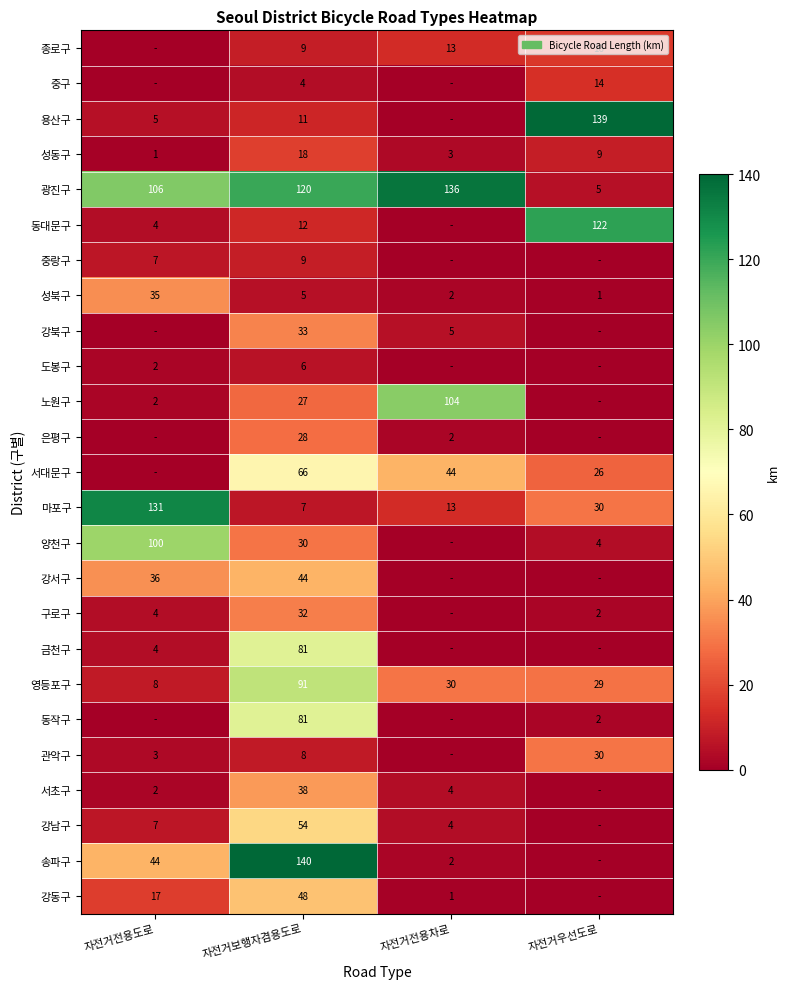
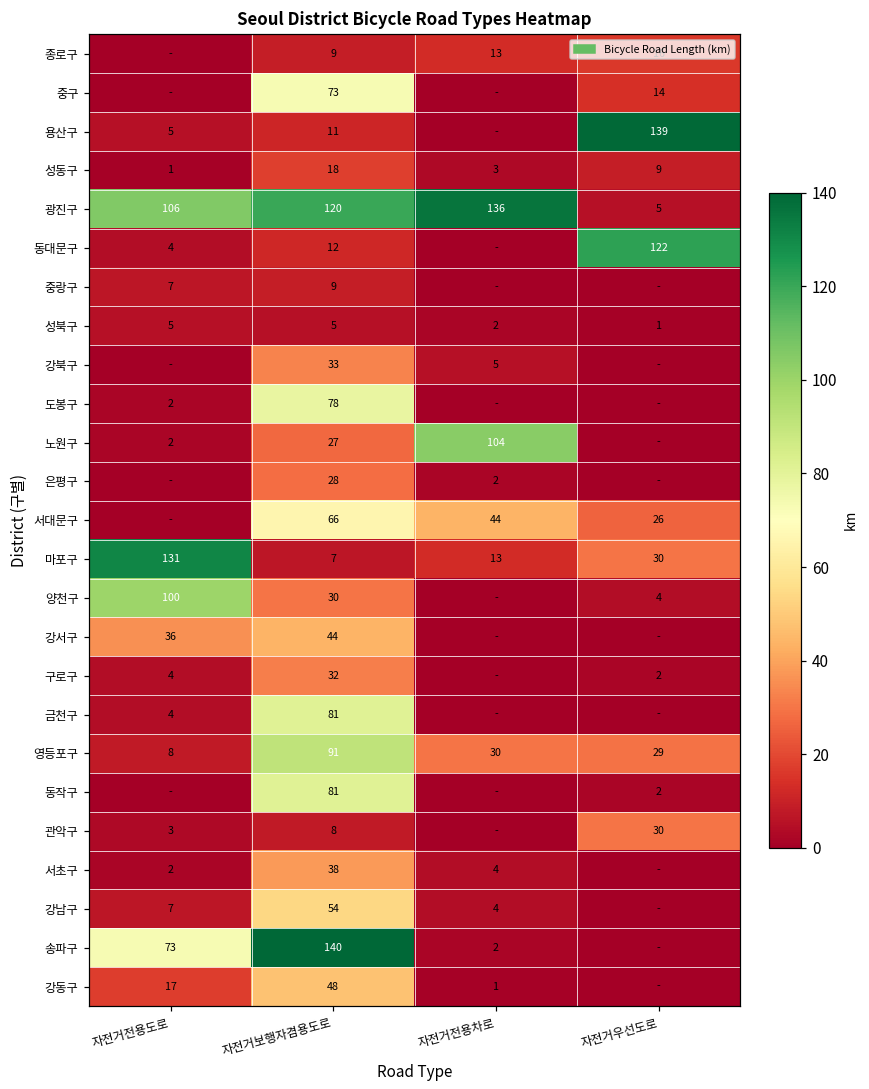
중구, 자전거보행자겸용도로: 4 -> 73
성북구, 자전거전용도로: 35 -> 5
도봉구, 자전거보행자겸용도로: 6 -> 78
송파구, 자전거전용도로: 44 -> 73
